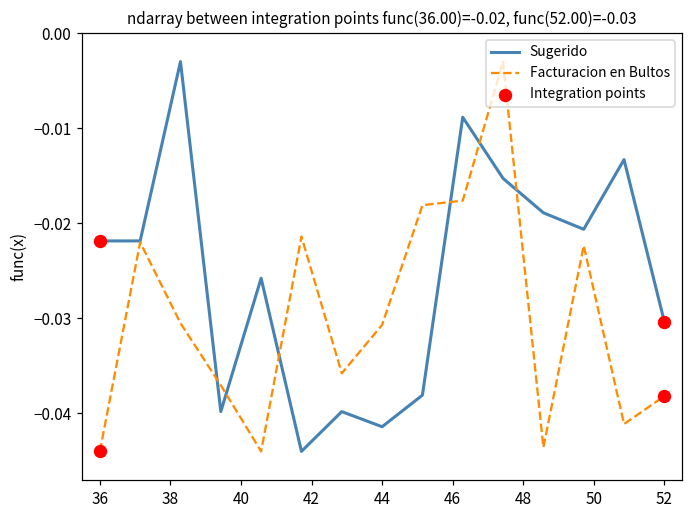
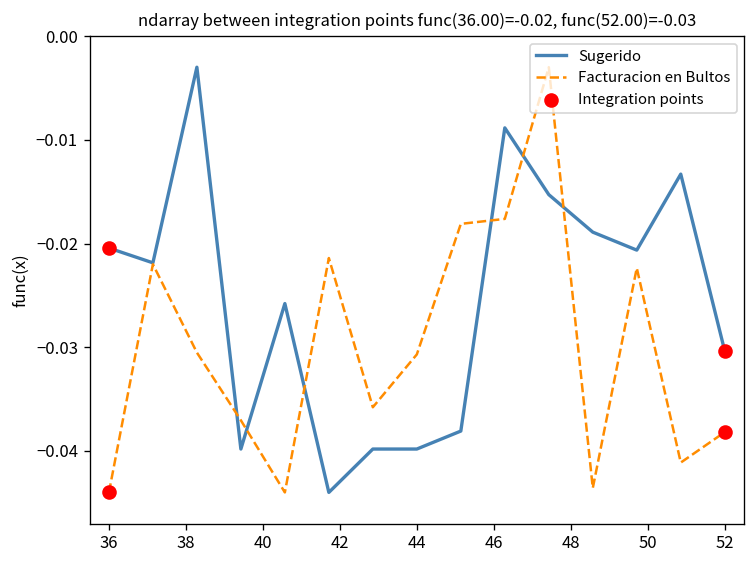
Sugerido, 36: -0.022 -> -0.020
Sugerido, 44: -0.041 -> -0.040
